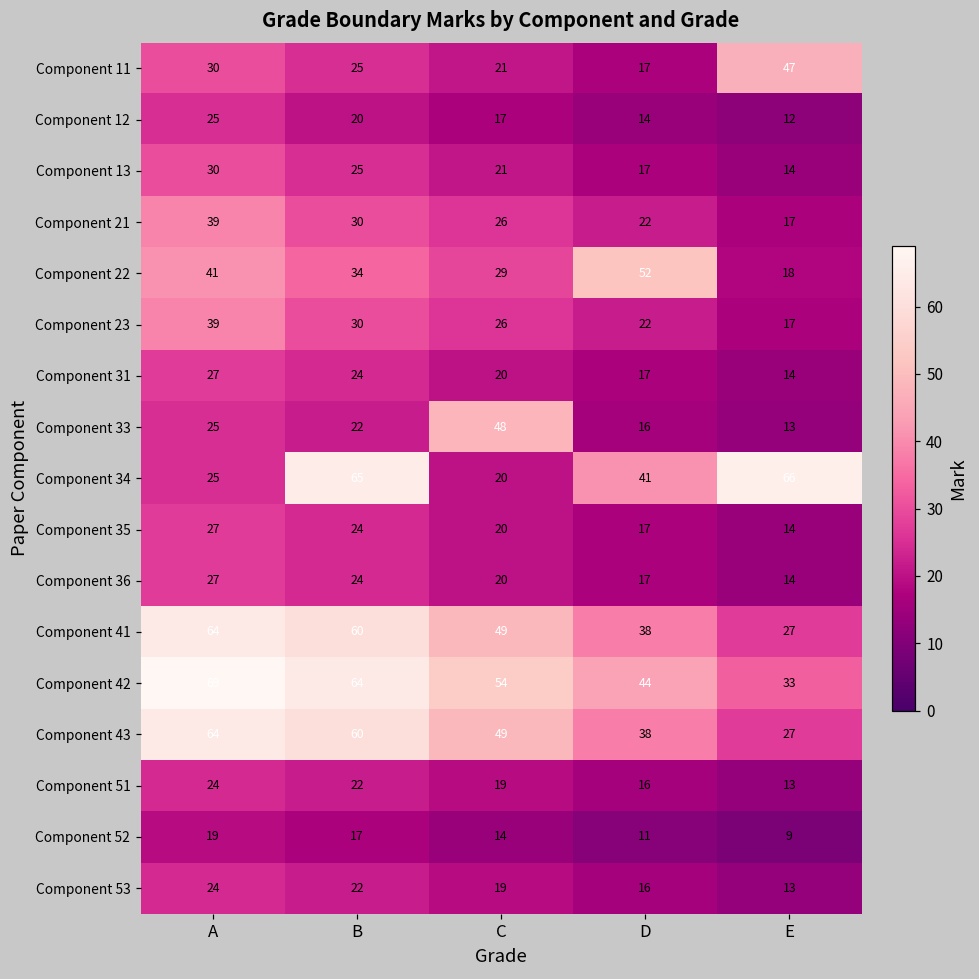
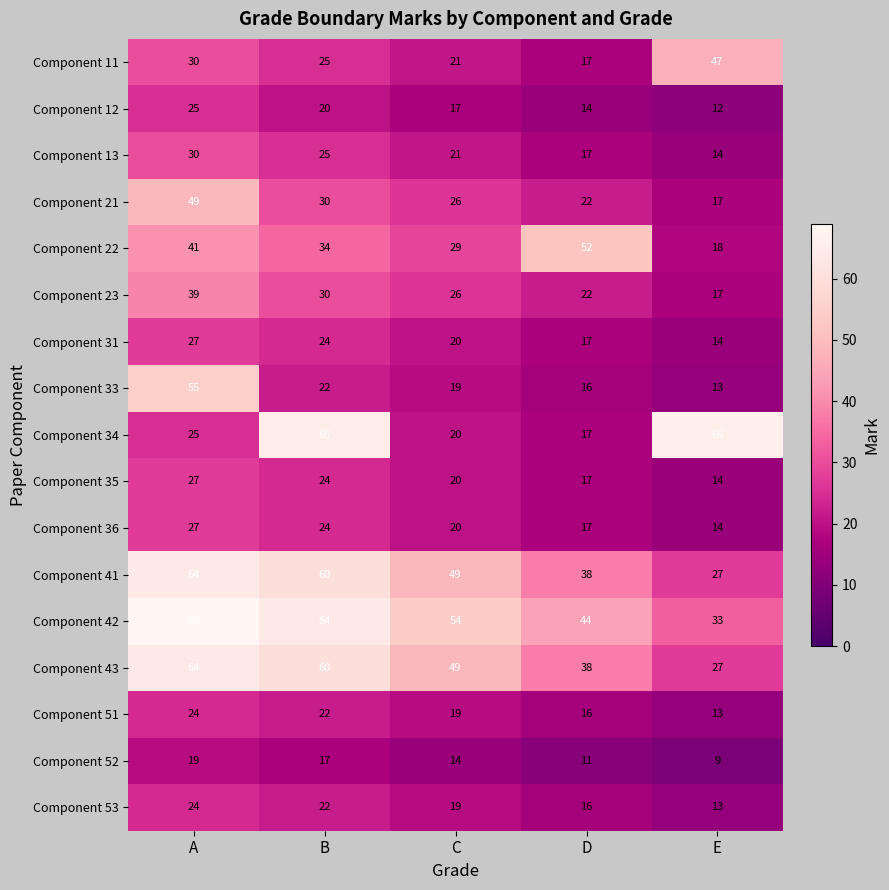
Component 21, A: 39 -> 49
Component 33, A: 25 -> 55
Component 33, C: 48 -> 19
Component 34, D: 41 -> 17
